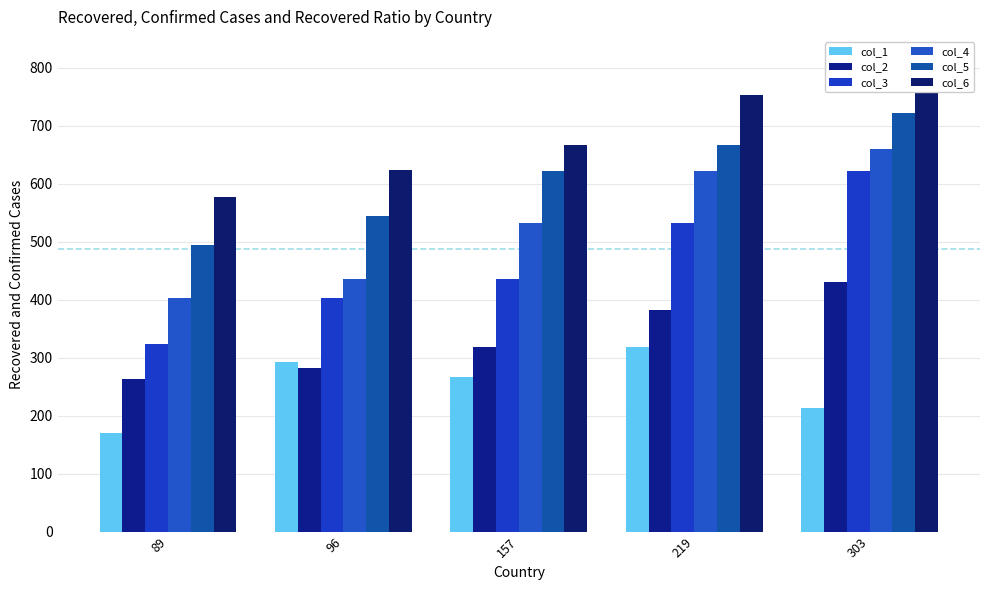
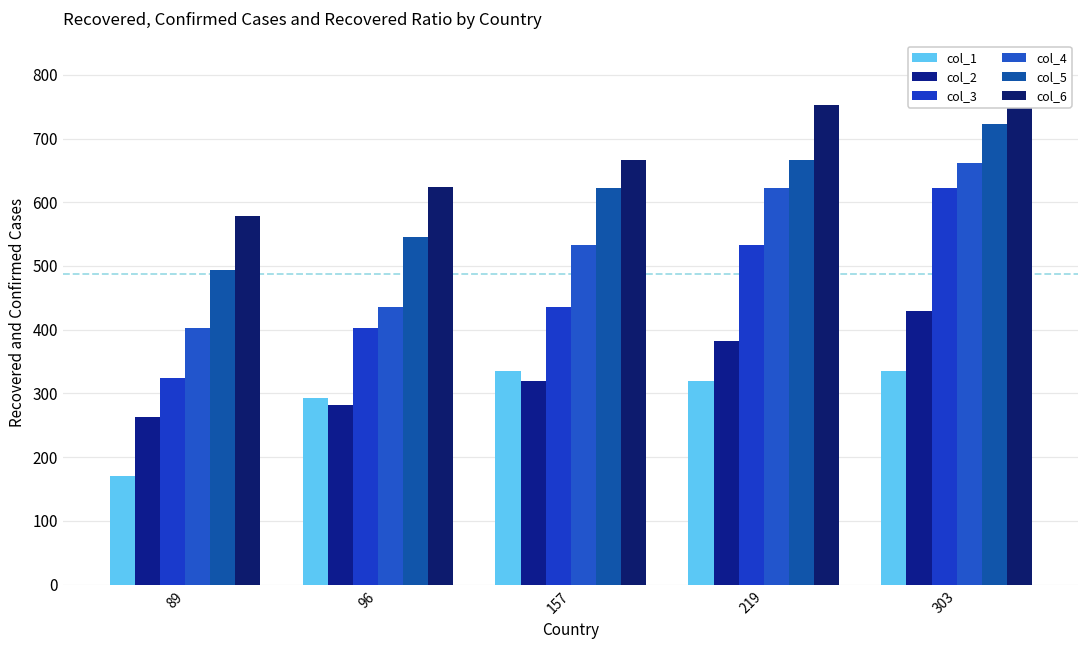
col_1, 157: 270 -> 340
col_1, 303: 210 -> 340
